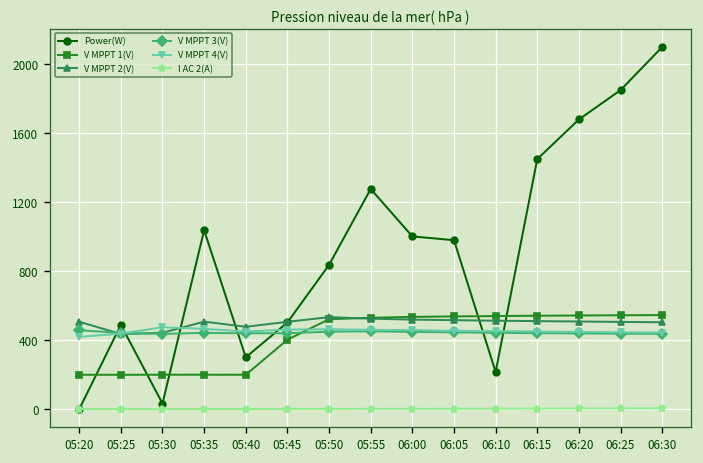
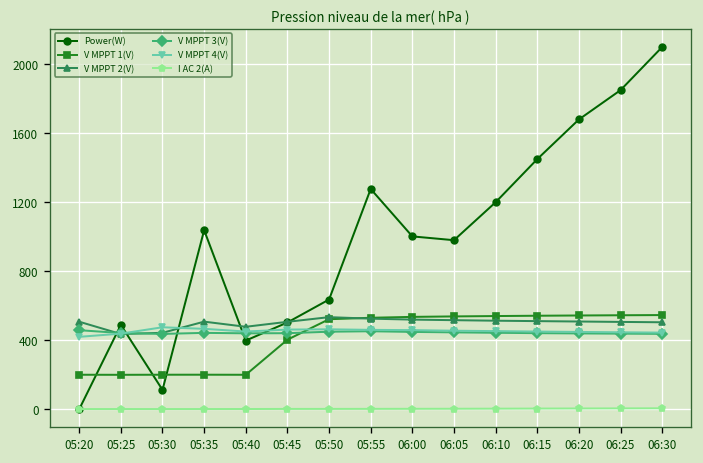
Power(W), 05:30: 30 -> 110
Power(W), 05:40: 300 -> 400
Power(W), 05:50: 840 -> 640
Power(W), 06:10: 220 -> 1200
